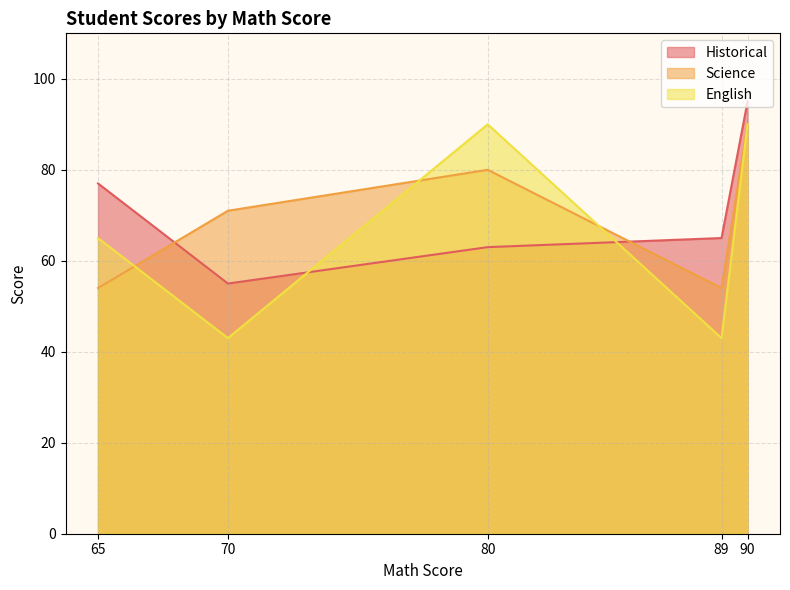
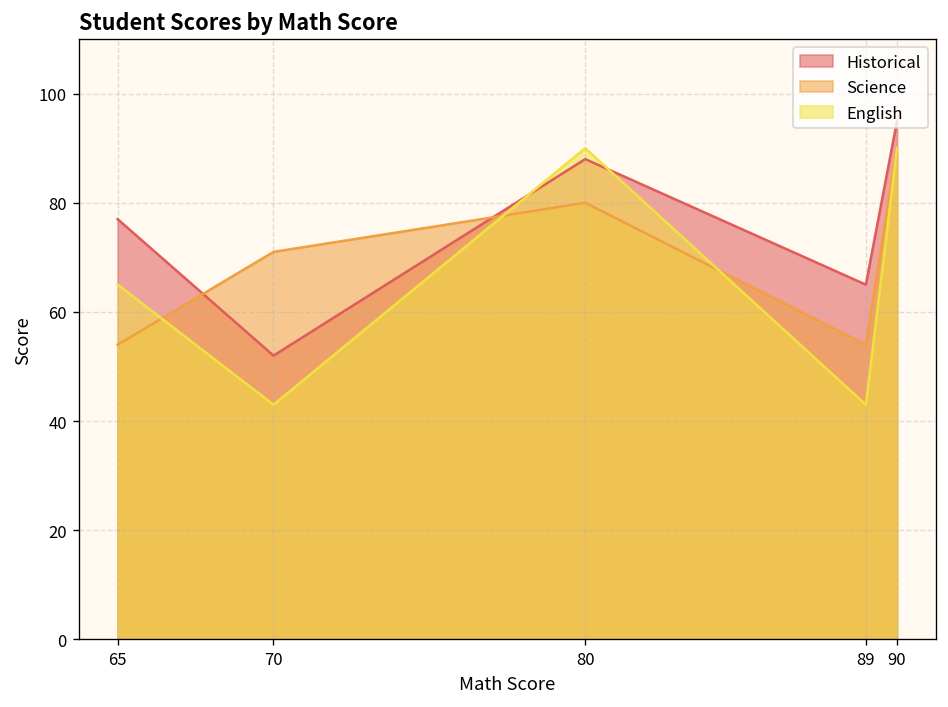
Historical, 70: 55 -> 52
Historical, 80: 63 -> 88
